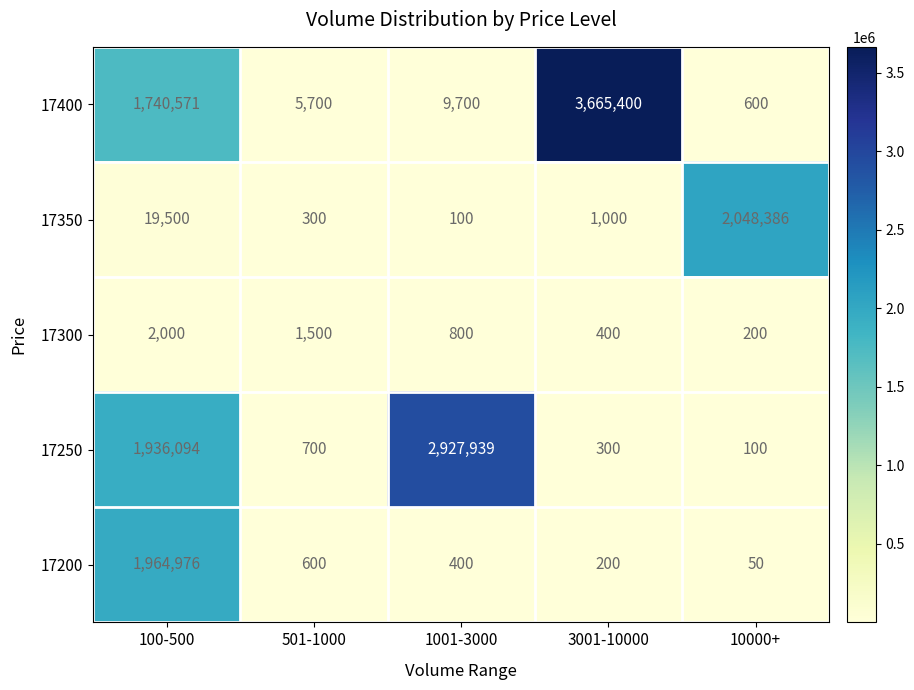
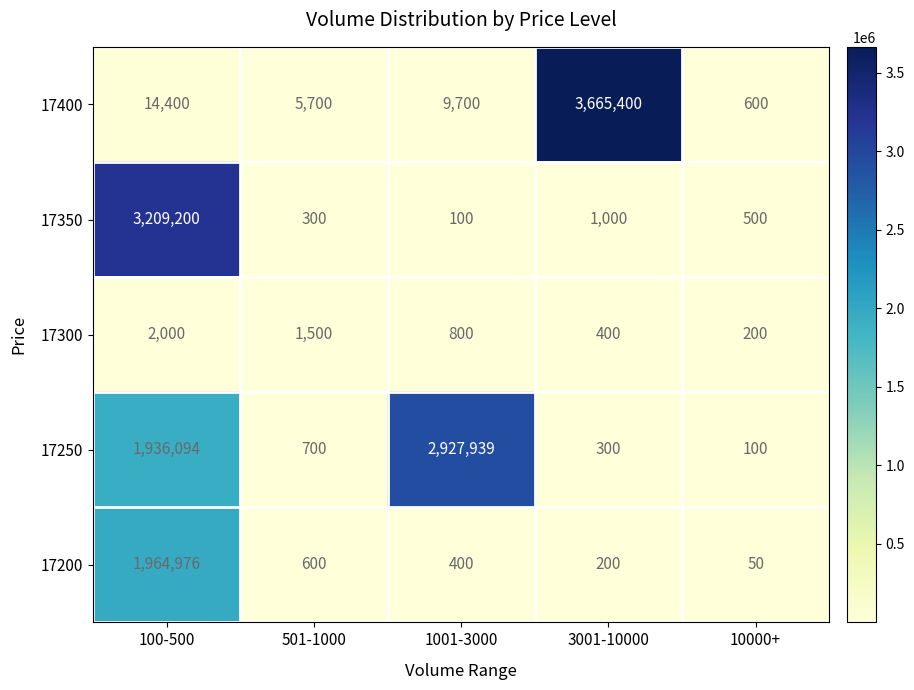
17400, 100-500: 1,740,571 -> 14,400
17350, 100-500: 19,500 -> 3,209,200
17350, 10000+: 2,048,386 -> 500
